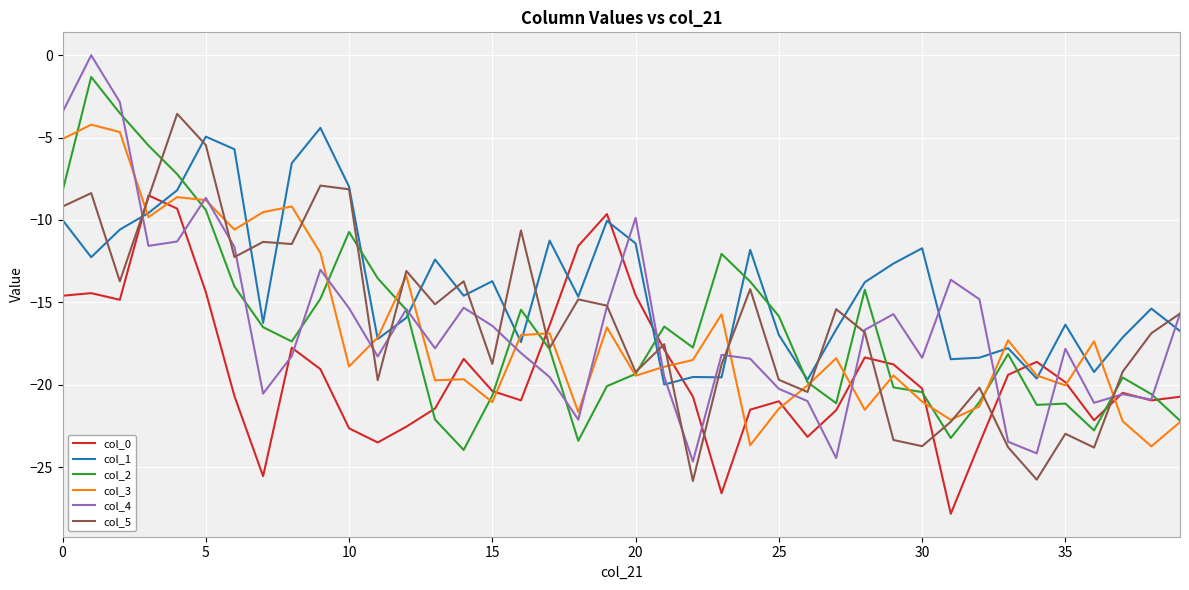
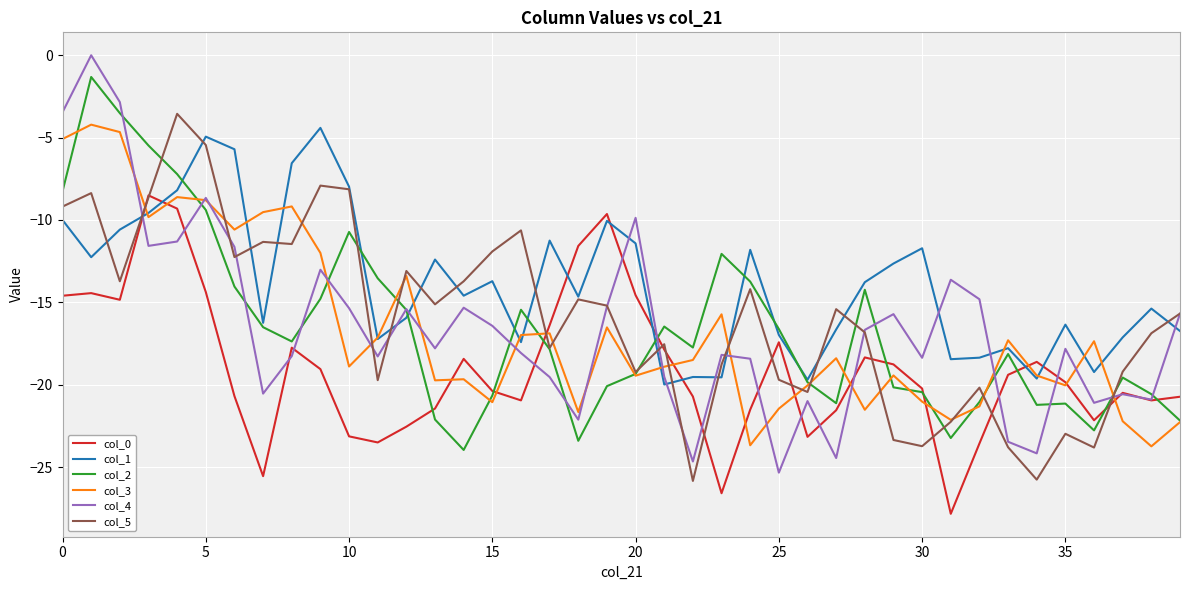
col_0, 10: -22.6 -> -23.1
col_5, 15: -18.7 -> -11.9
col_0, 25: -21.0 -> -17.4
col_2, 25: -15.8 -> -16.6
col_4, 25: -20.2 -> -25.3
